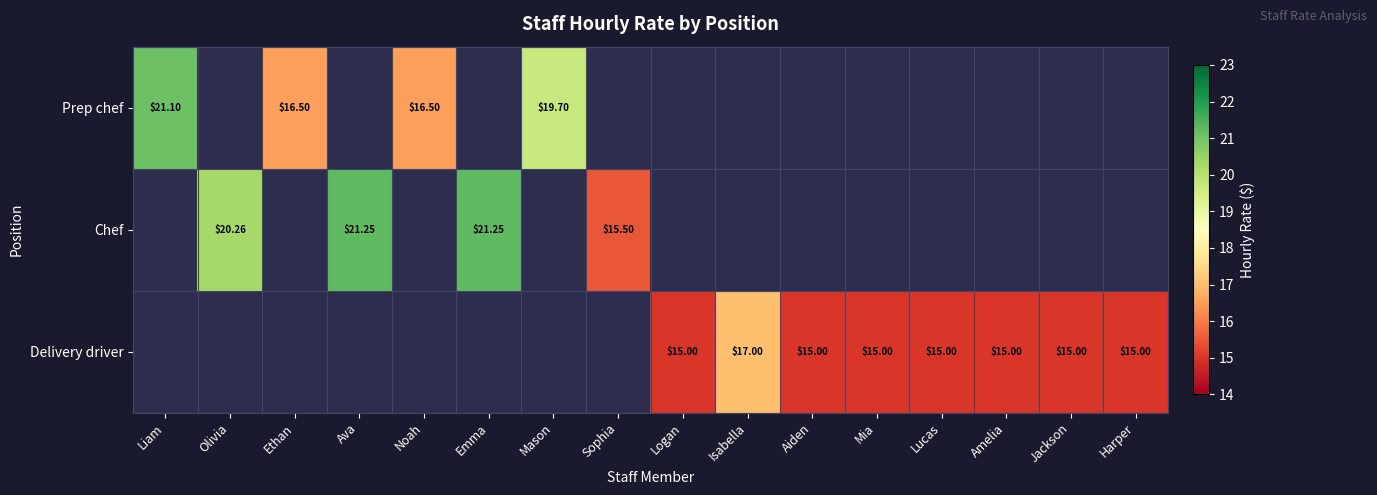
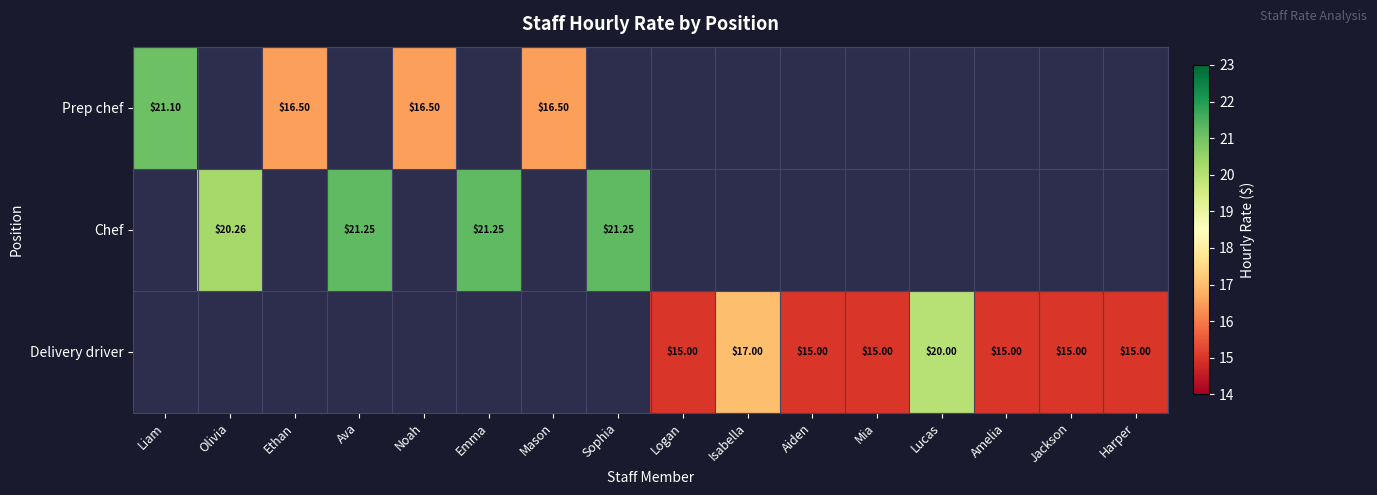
Prep chef, Mason: $19.70 -> $16.50
Chef, Sophia: $15.50 -> $21.25
Delivery driver, Lucas: $15.00 -> $20.00
